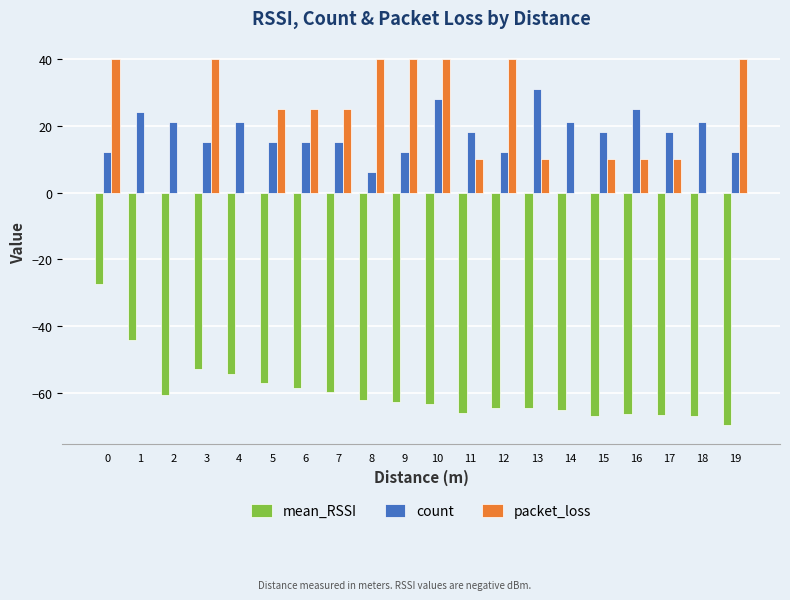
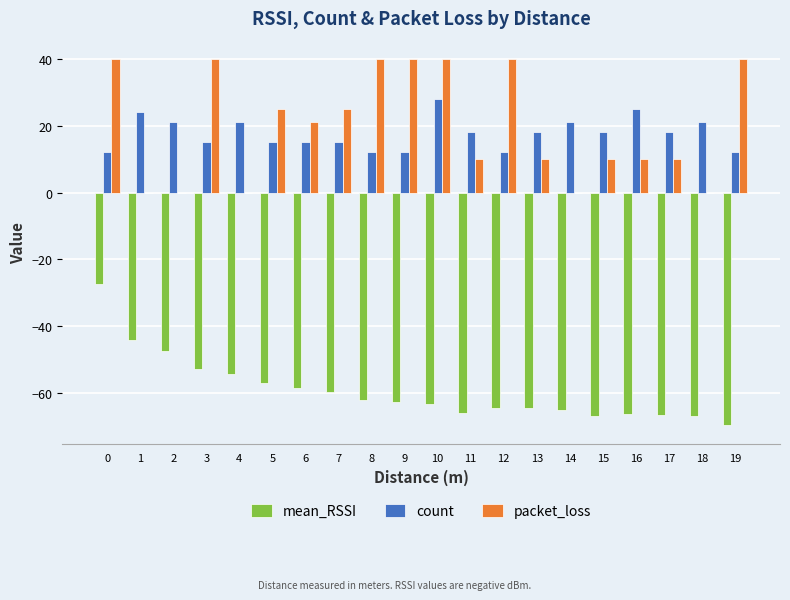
mean_RSSI, 2: -61 -> -47
packet_loss, 6: 25 -> 21
count, 8: 6 -> 12
count, 13: 31 -> 18
